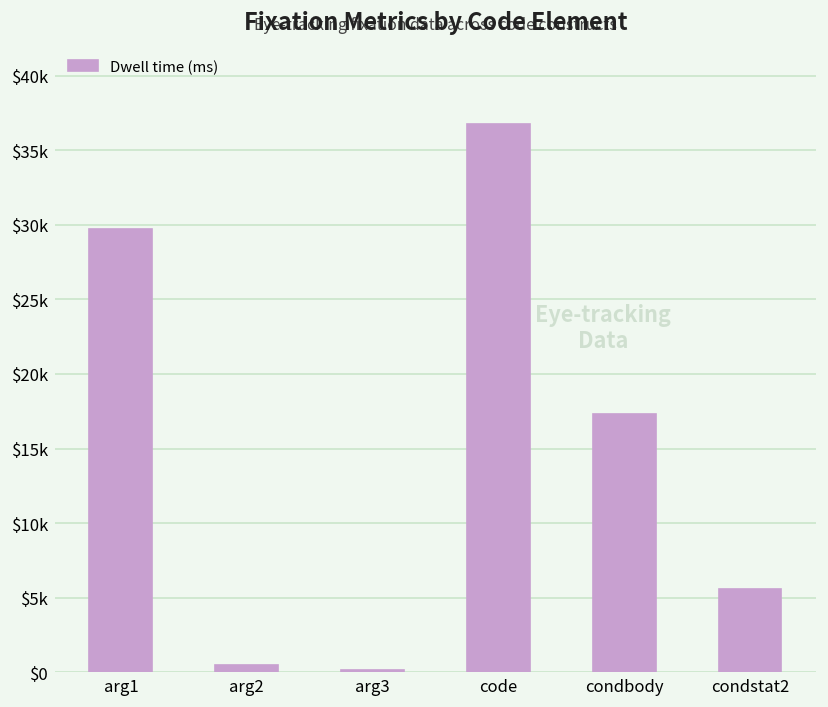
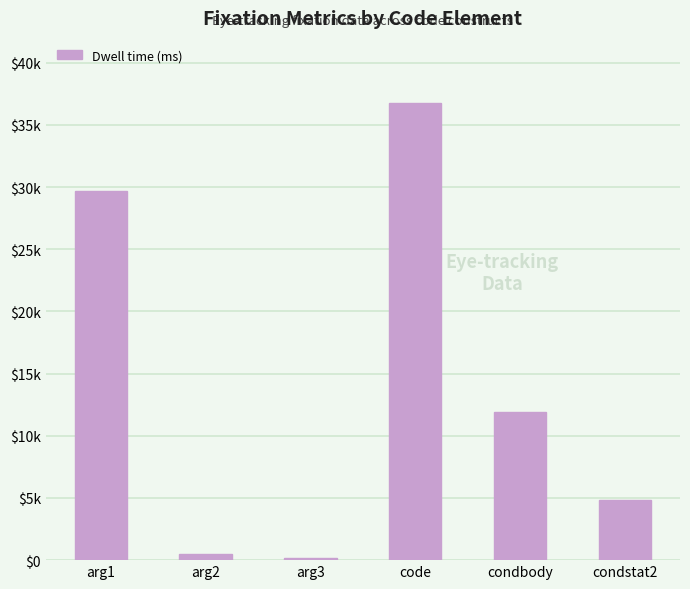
condbody: $17300 -> $11900
condstat2: $5600 -> $4800
